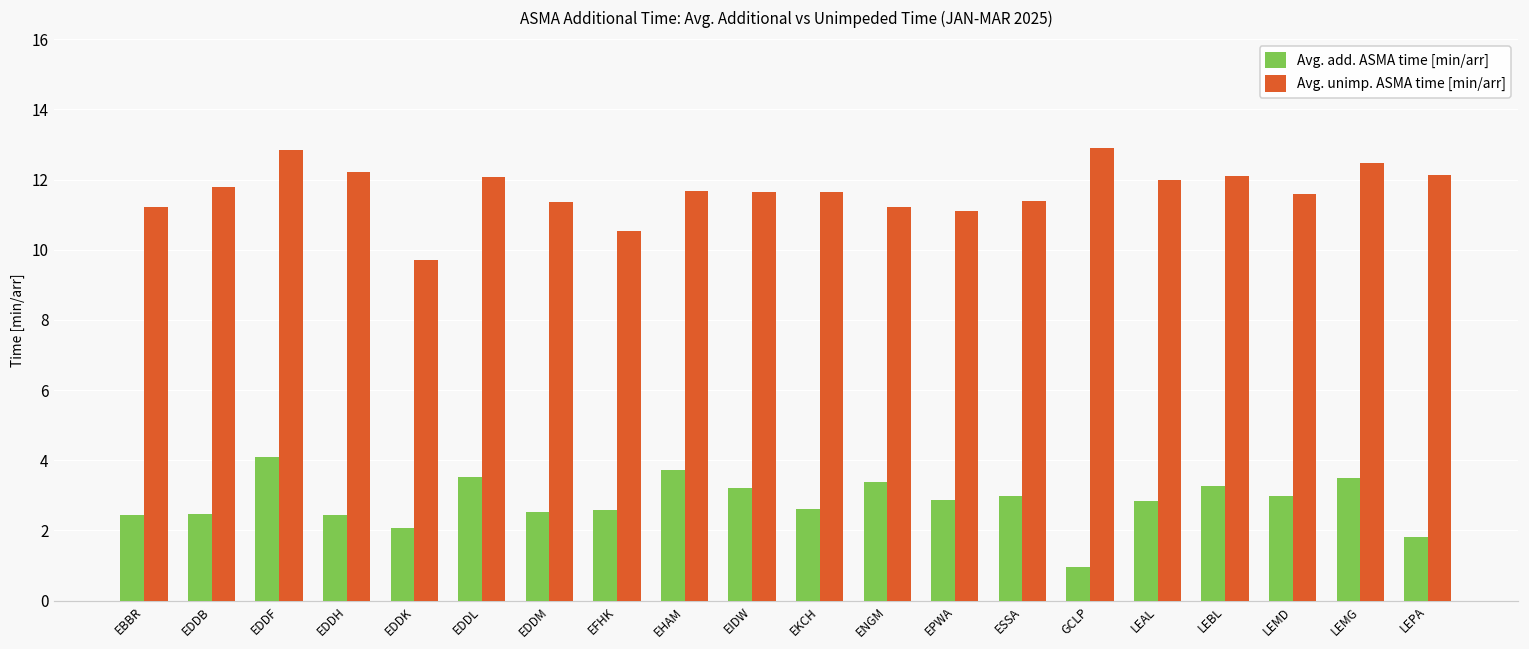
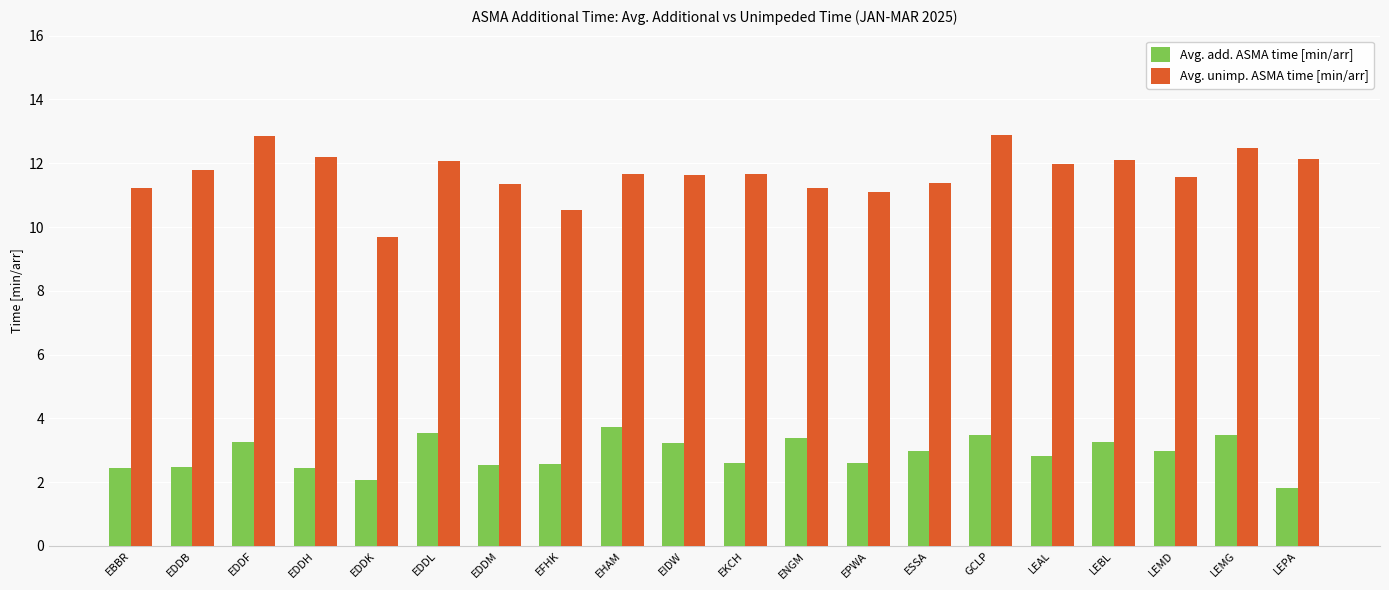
Avg. add. ASMA time [min/arr], EDDF: 4.1 -> 3.3
Avg. add. ASMA time [min/arr], EPWA: 2.9 -> 2.6
Avg. add. ASMA time [min/arr], GCLP: 1.0 -> 3.5
